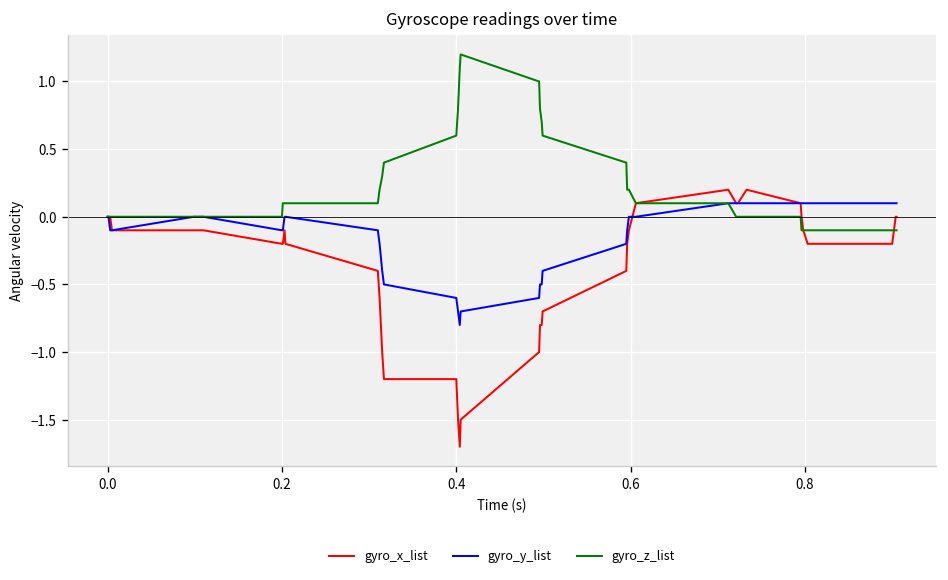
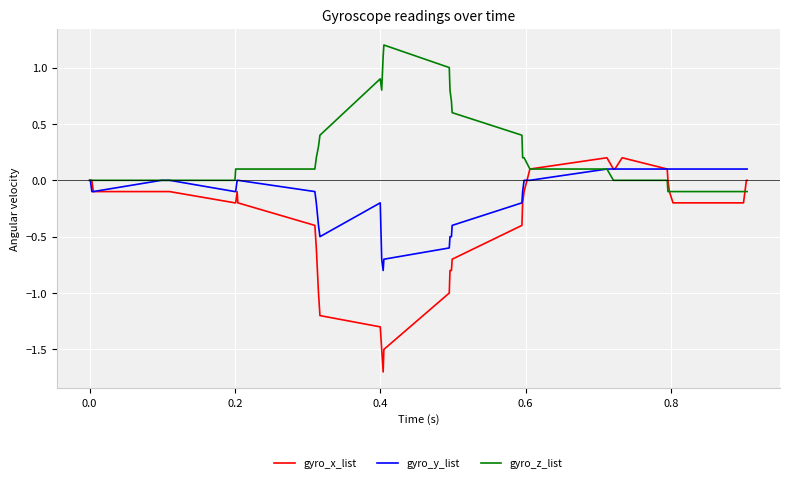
gyro_x_list, 0.4: -1.2 -> -1.3
gyro_y_list, 0.4: -0.6 -> -0.2
gyro_z_list, 0.4: 0.6 -> 0.9
